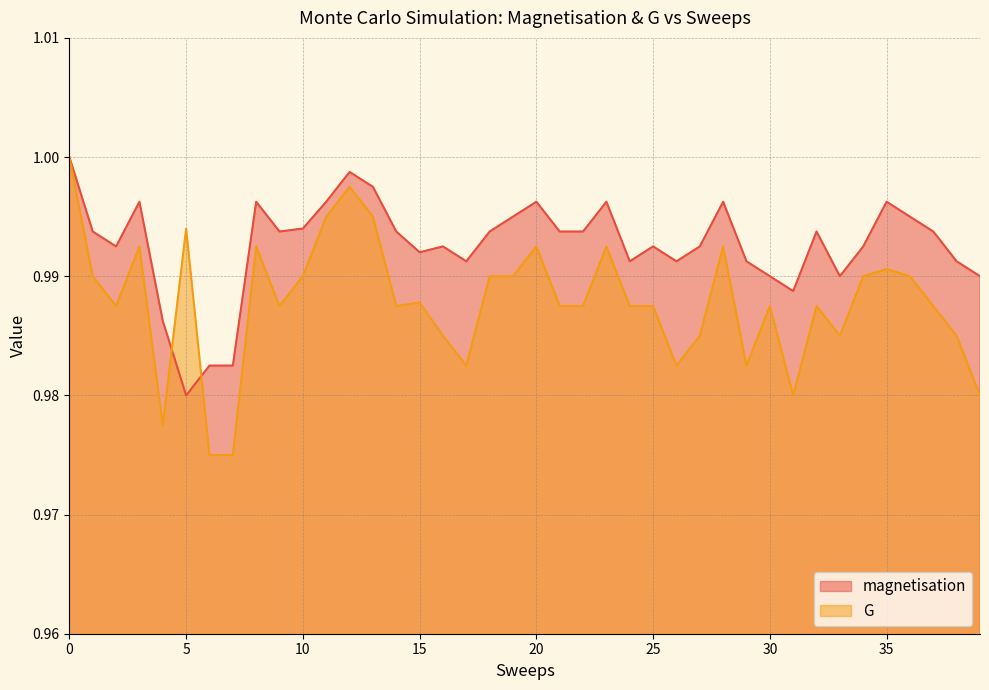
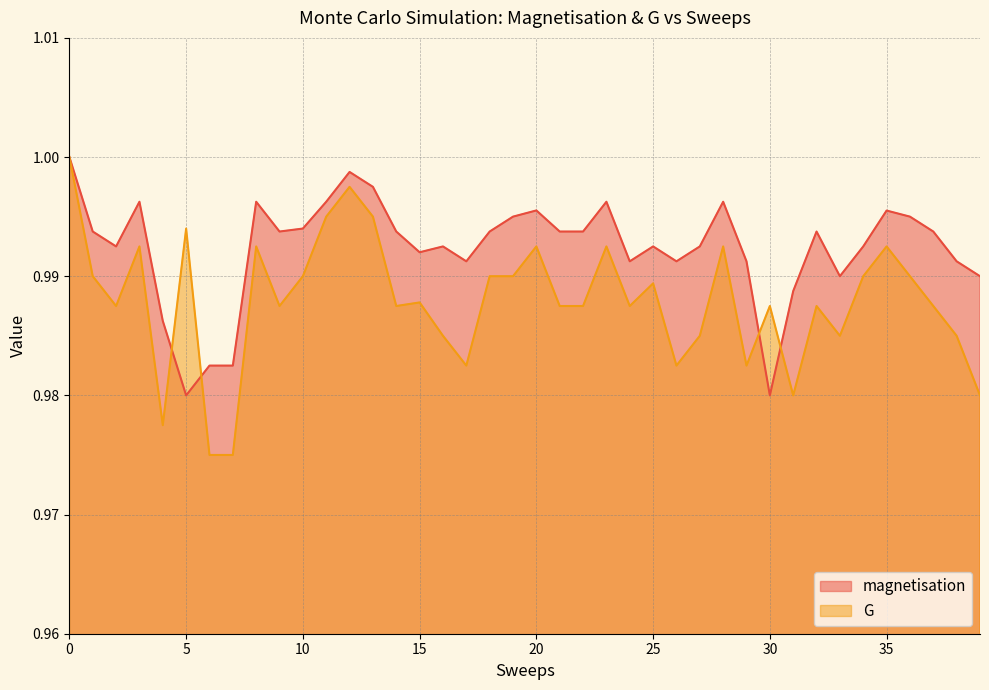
magnetisation, 20: 0.9963 -> 0.9955
G, 25: 0.9875 -> 0.9894
magnetisation, 30: 0.99 -> 0.98
magnetisation, 35: 0.9963 -> 0.9955
G, 35: 0.9906 -> 0.9925
